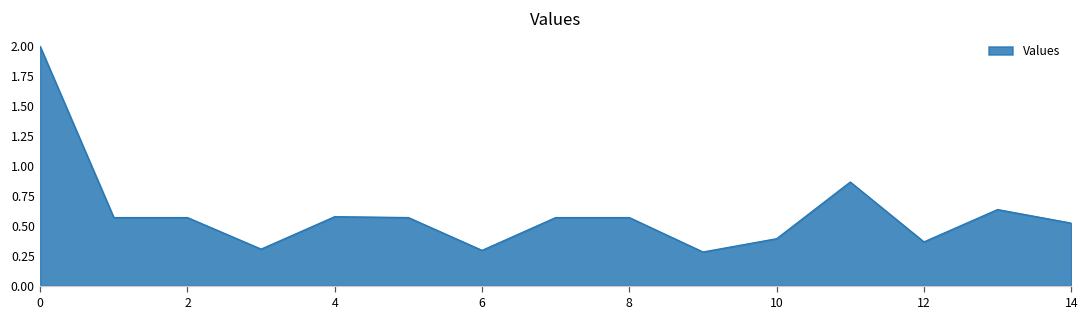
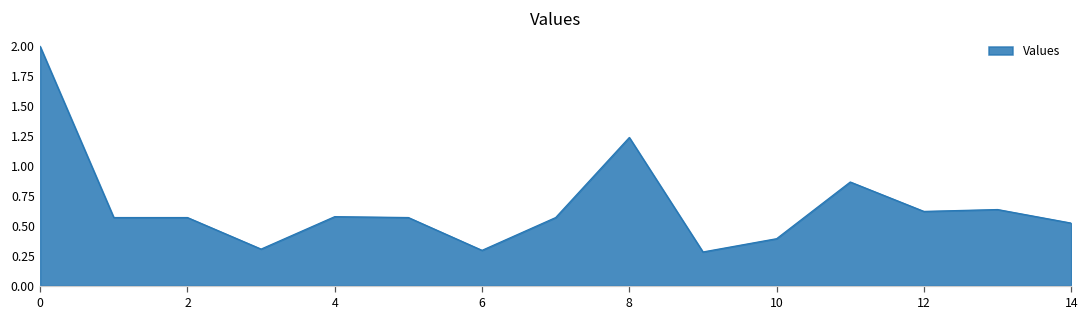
8: 0.57 -> 1.24
12: 0.37 -> 0.62
